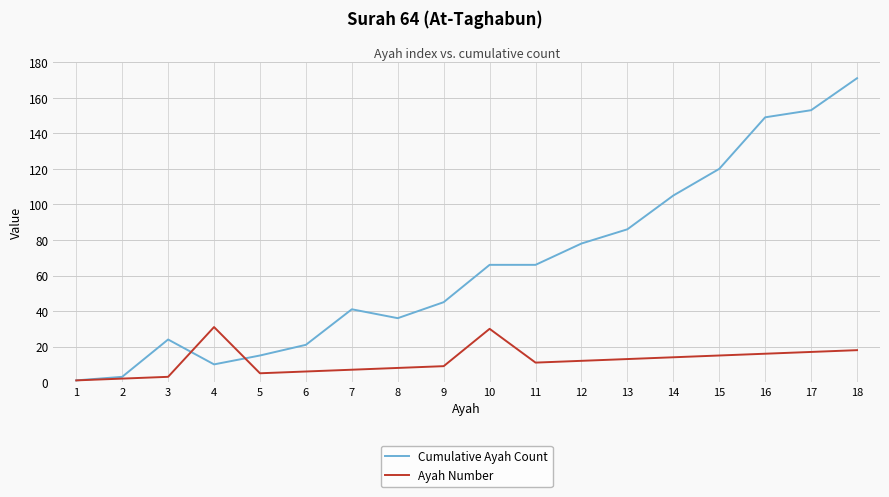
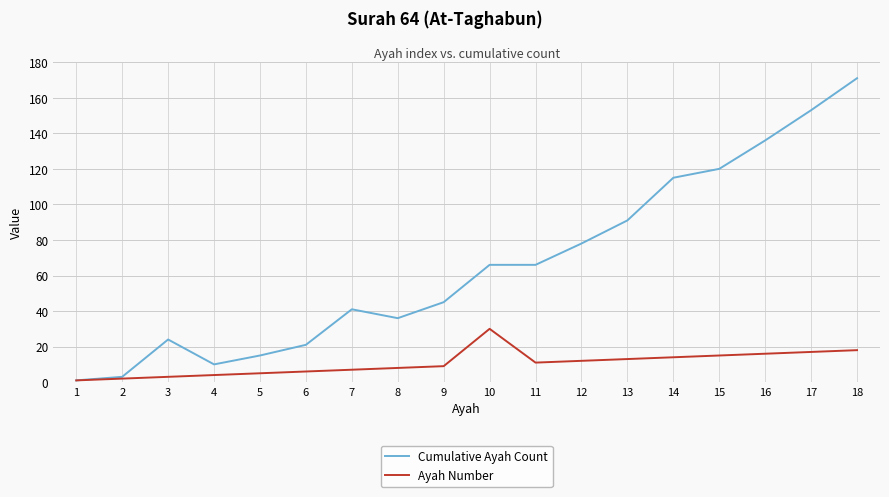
Ayah Number, 4: 31 -> 4
Cumulative Ayah Count, 13: 86 -> 91
Cumulative Ayah Count, 14: 105 -> 115
Cumulative Ayah Count, 16: 149 -> 136
